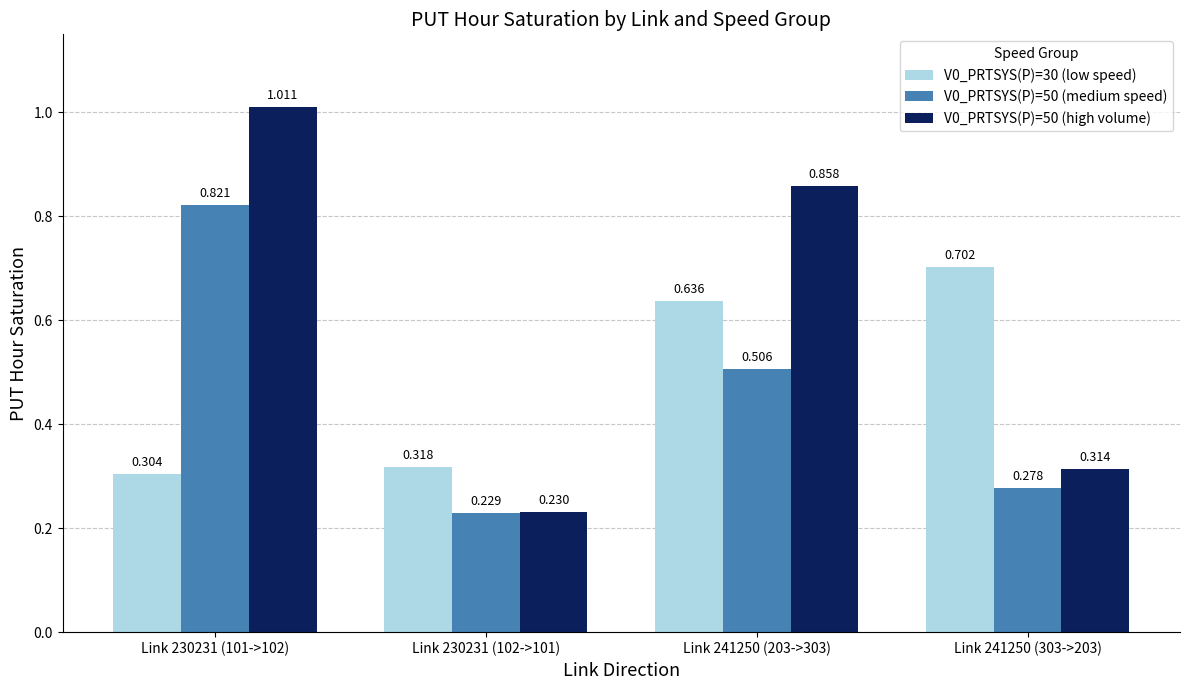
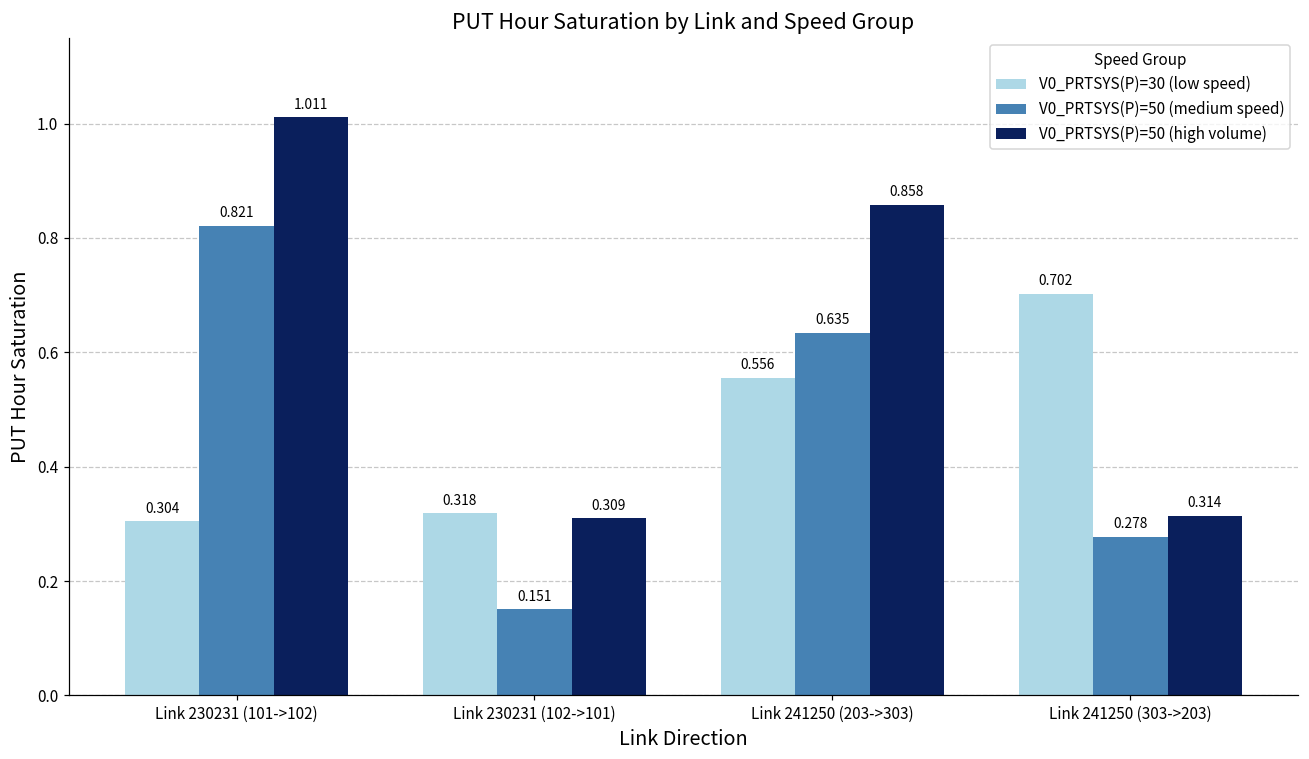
V0_PRTSYS(P)=50 (medium speed), Link 230231 (102->101): 0.229 -> 0.151
V0_PRTSYS(P)=50 (high volume), Link 230231 (102->101): 0.230 -> 0.309
V0_PRTSYS(P)=30 (low speed), Link 241250 (203->303): 0.636 -> 0.556
V0_PRTSYS(P)=50 (medium speed), Link 241250 (203->303): 0.506 -> 0.635
